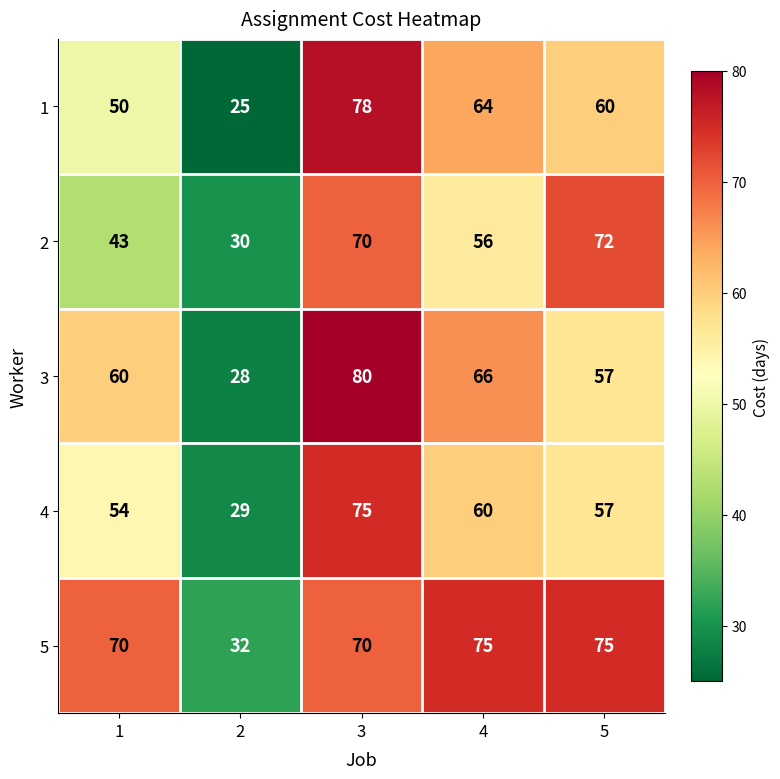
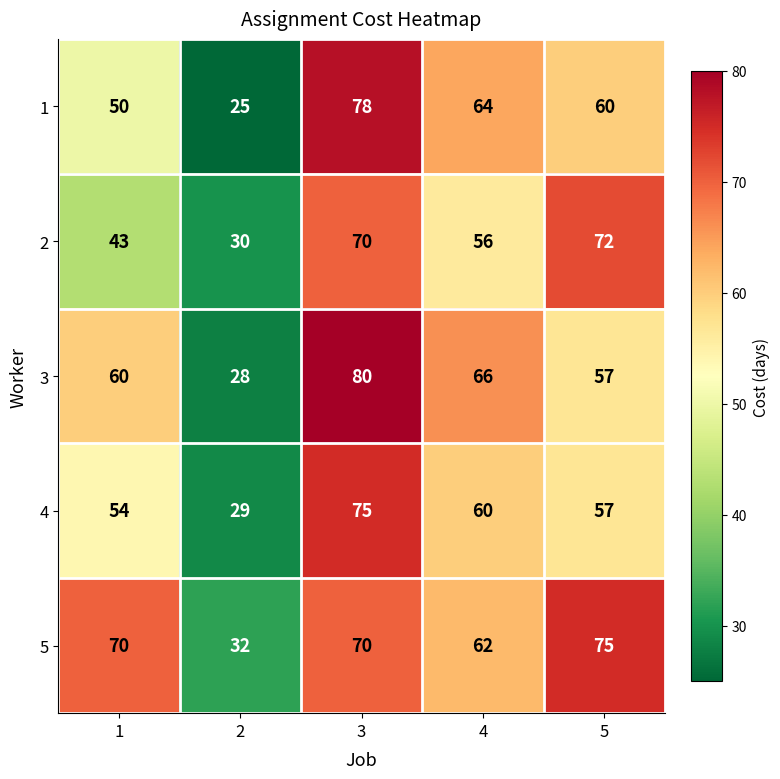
5, 4: 75 -> 62
